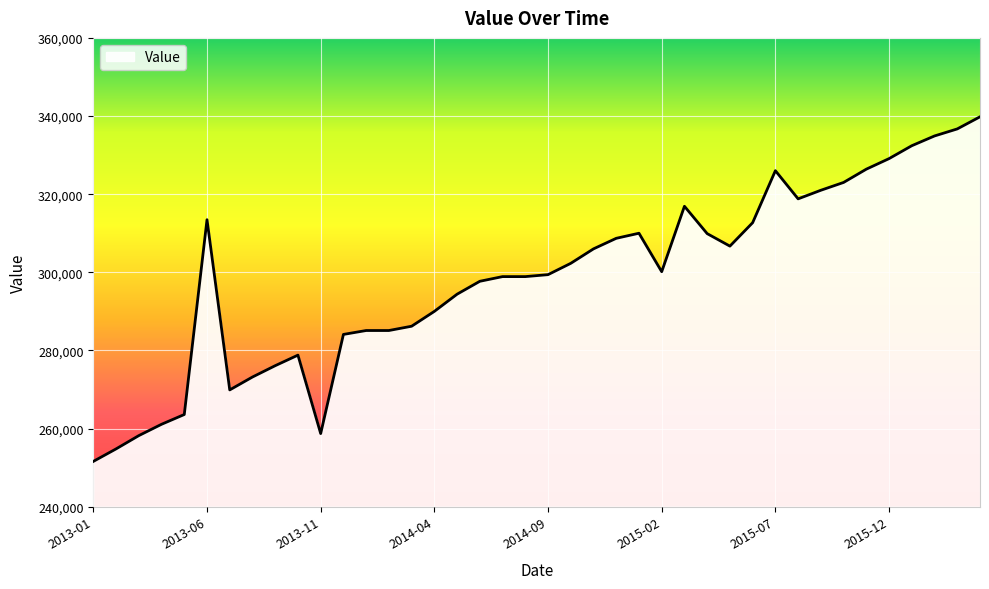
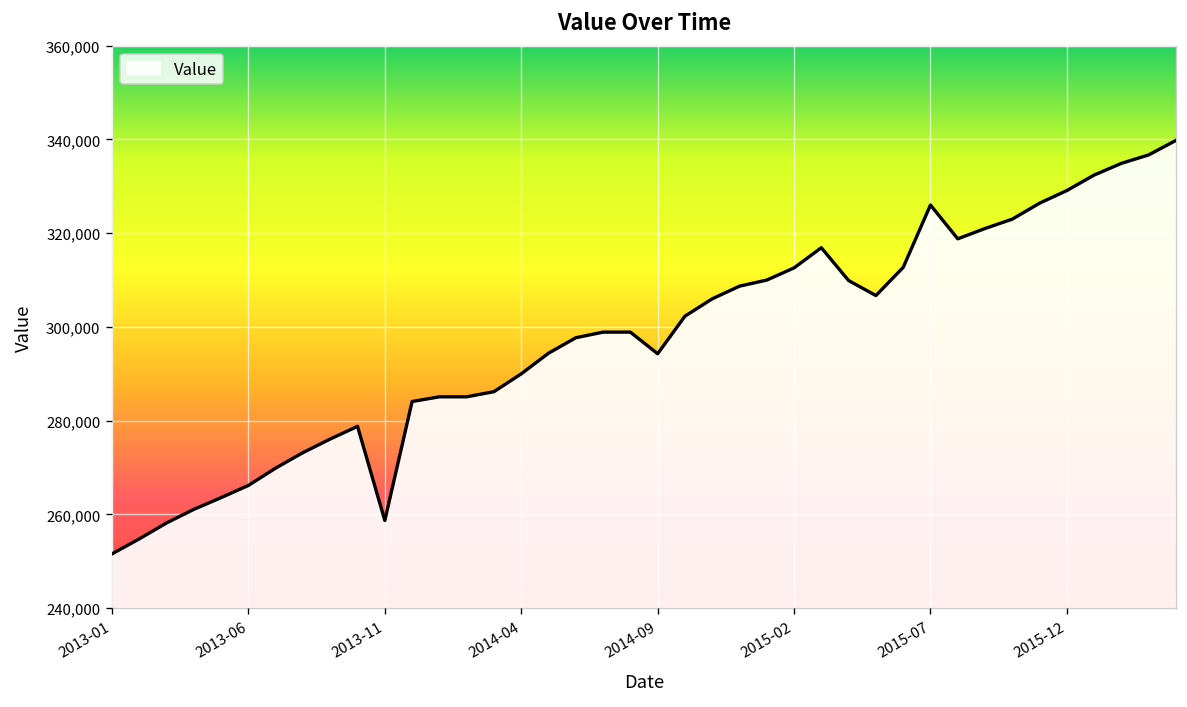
2013-06: 313,000 -> 266,000
2014-09: 299,000 -> 294,000
2015-02: 300,000 -> 313,000
